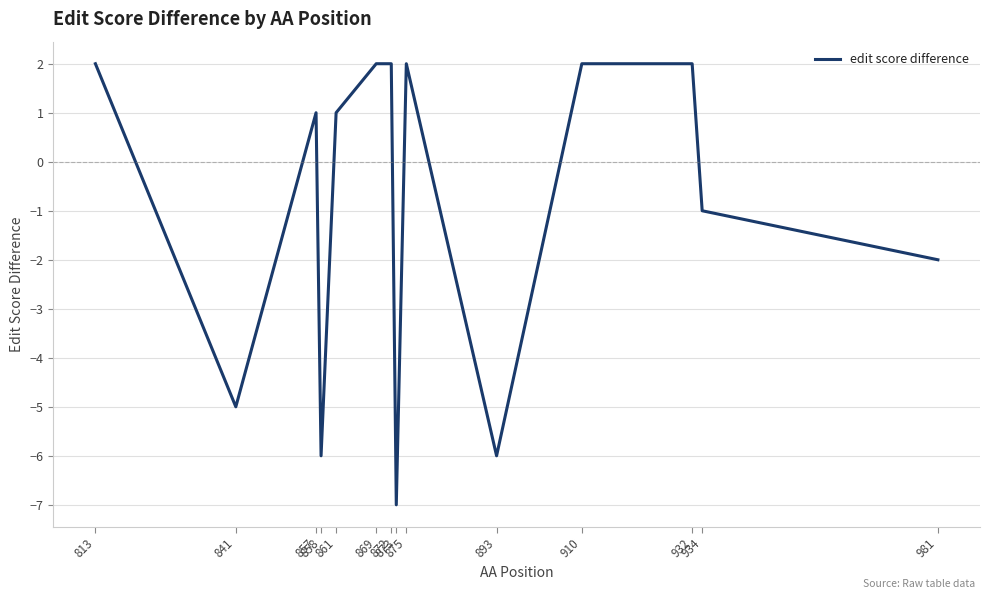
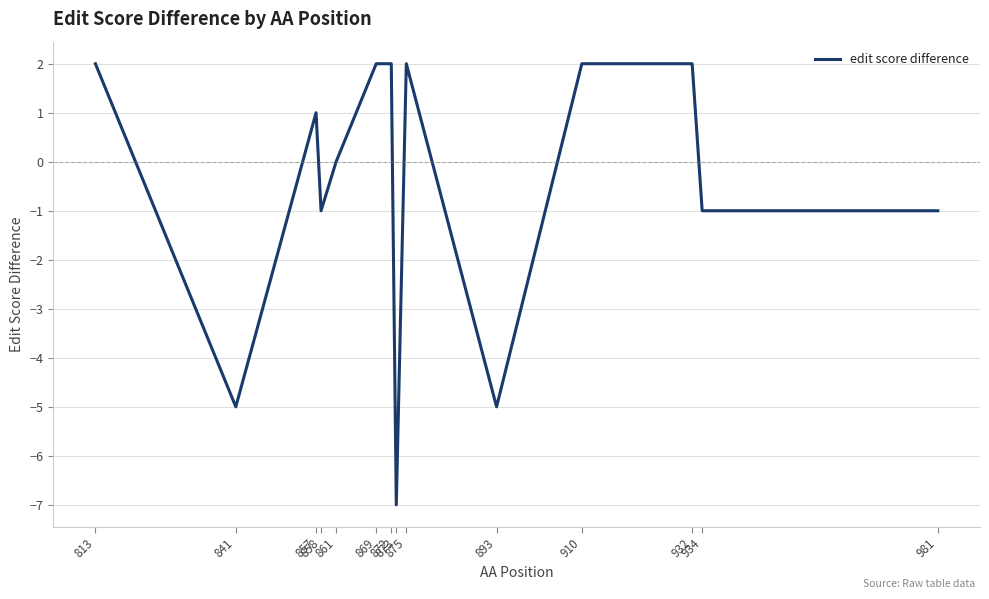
858: -6 -> -1
861: 1 -> 0
893: -6 -> -5
981: -2 -> -1
